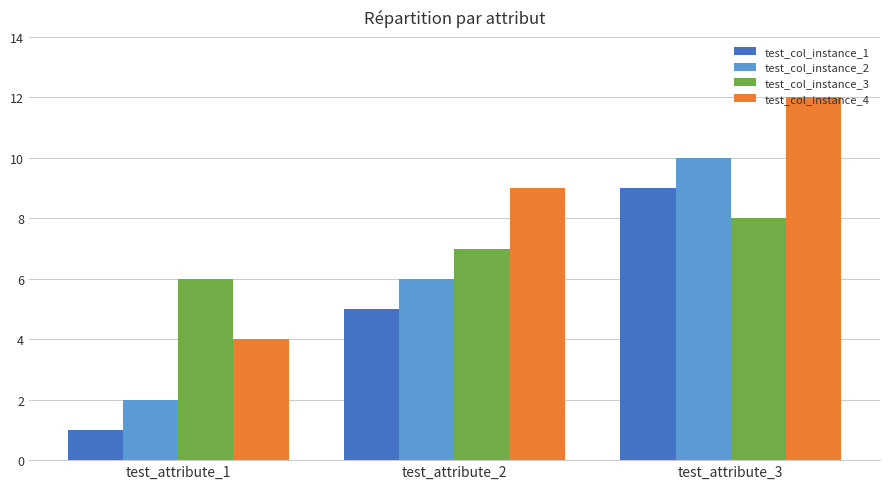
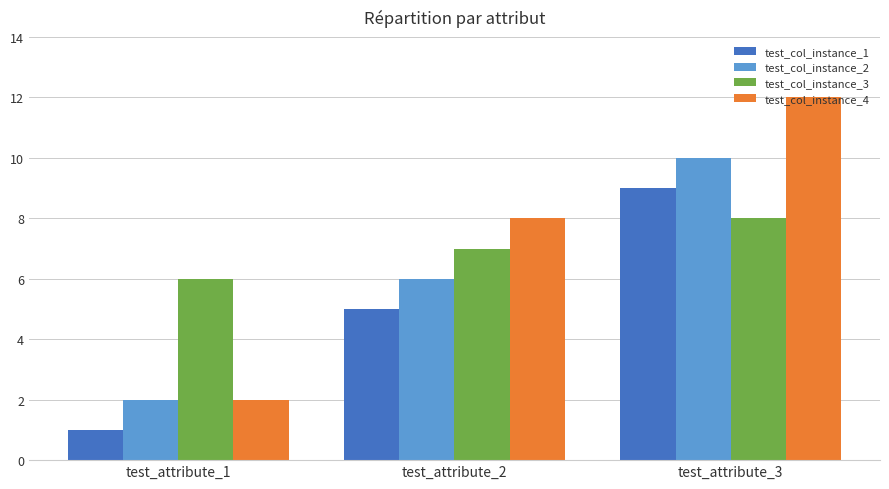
test_col_instance_4, test_attribute_1: 4 -> 2
test_col_instance_4, test_attribute_2: 9 -> 8
